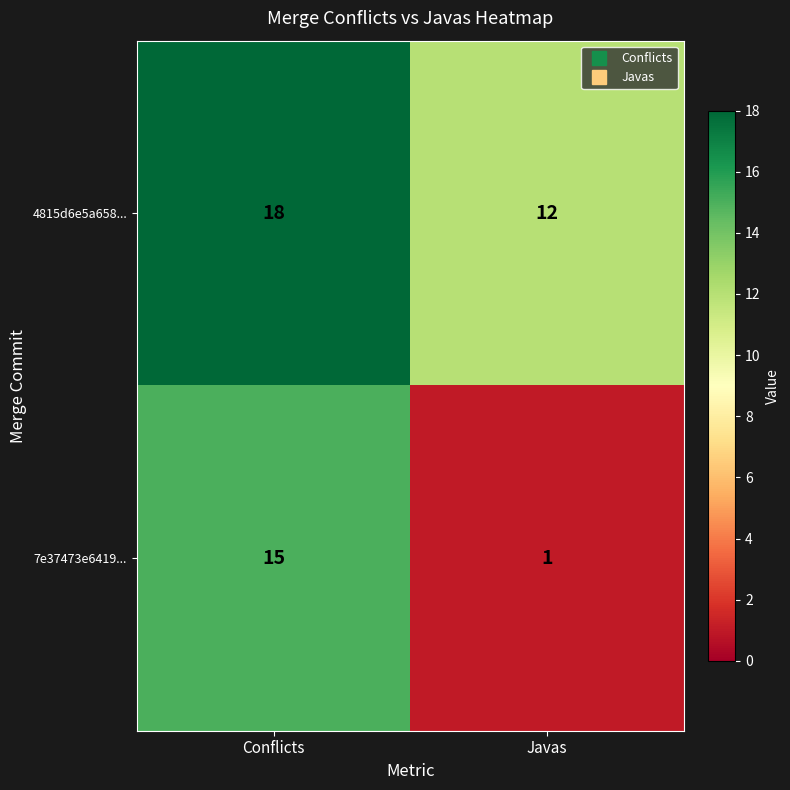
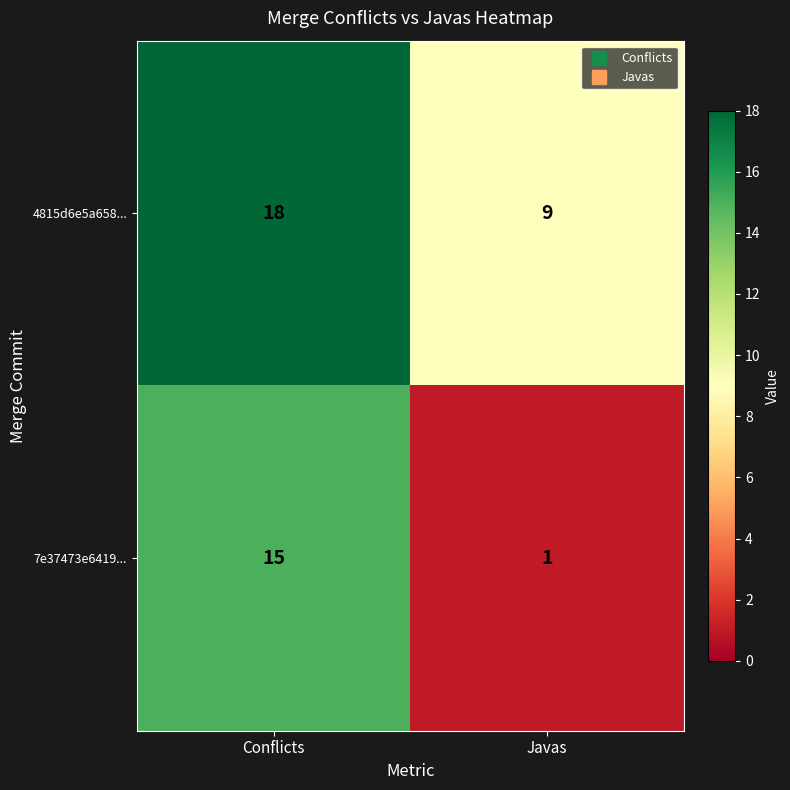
4815d6e5a658..., Javas: 12 -> 9
